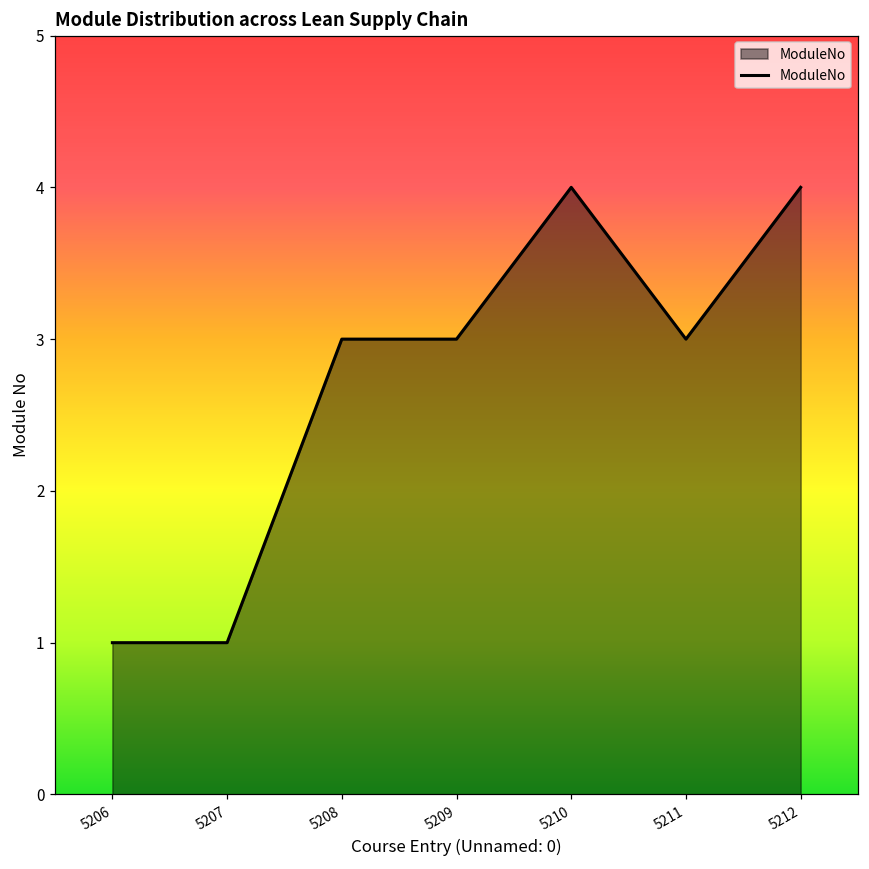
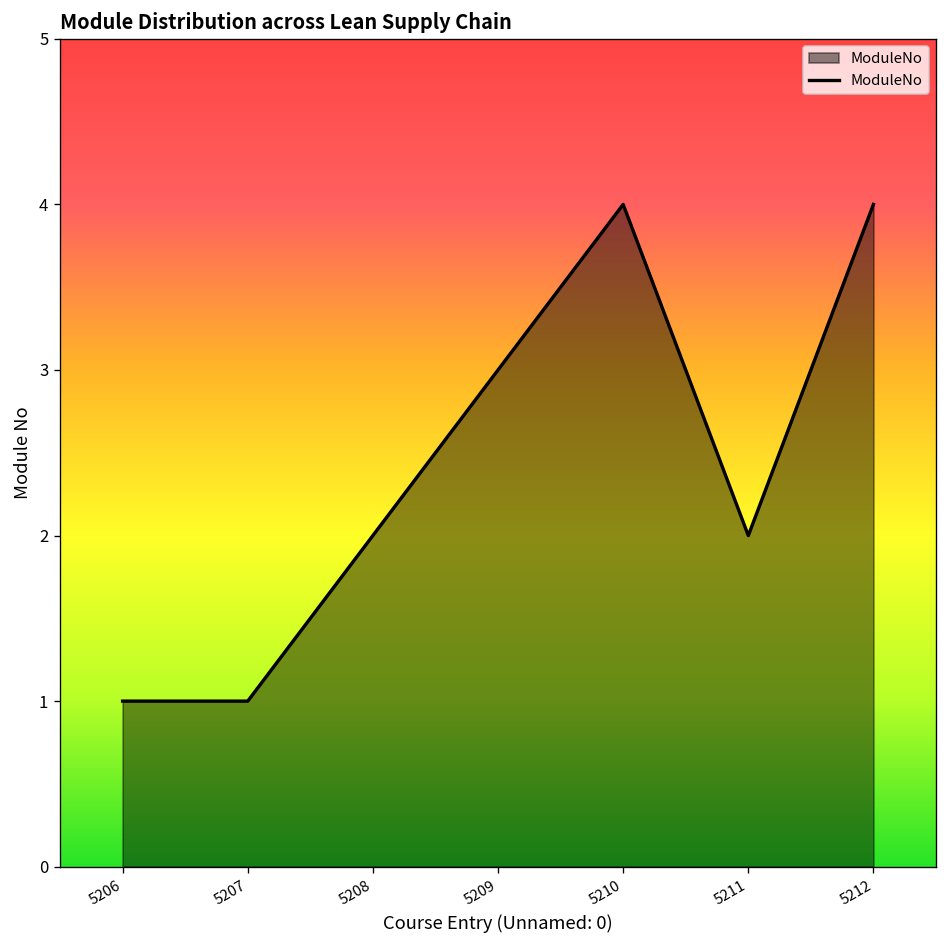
5208: 3 -> 2
5211: 3 -> 2
